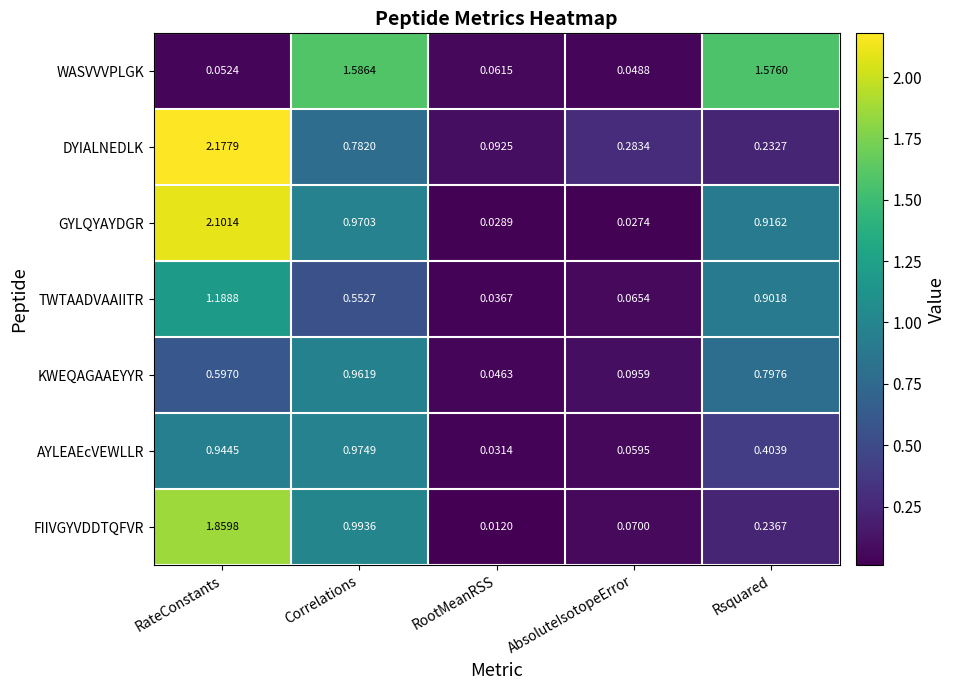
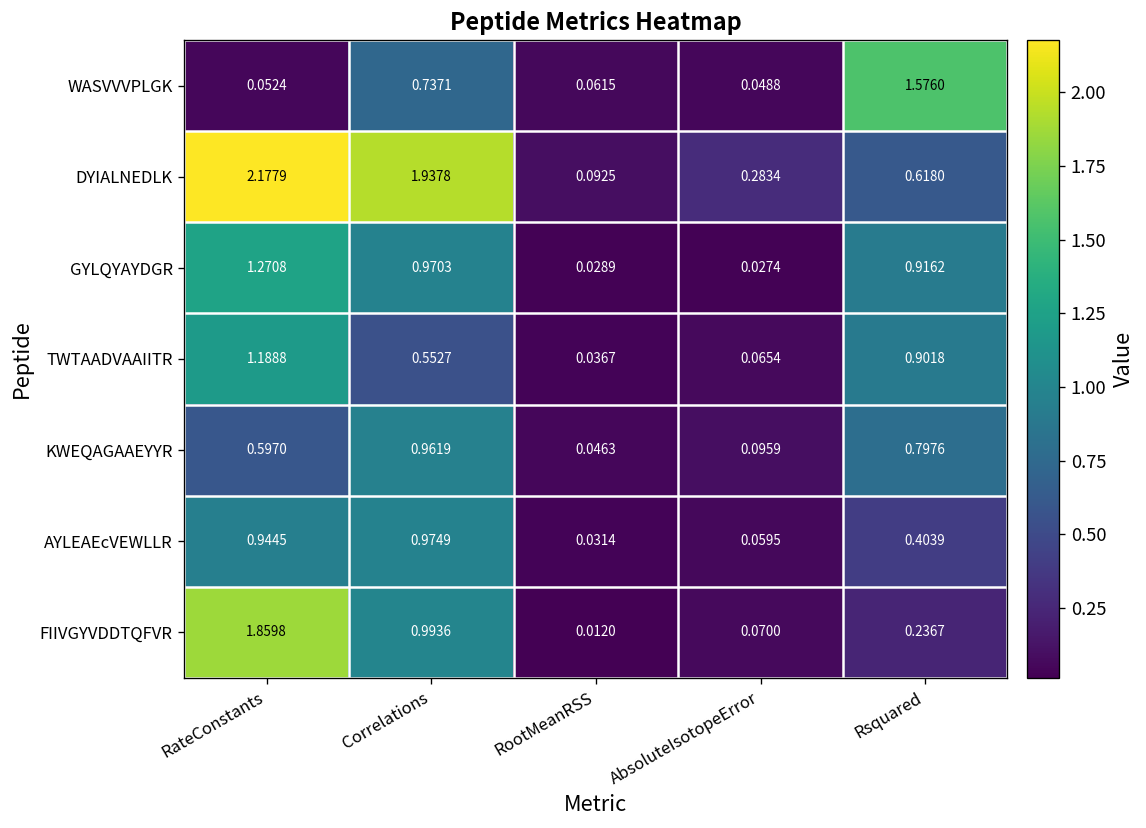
WASVVVPLGK, Correlations: 1.5864 -> 0.7371
DYIALNEDLK, Correlations: 0.7820 -> 1.9378
DYIALNEDLK, Rsquared: 0.2327 -> 0.6180
GYLQYAYDGR, RateConstants: 2.1014 -> 1.2708
